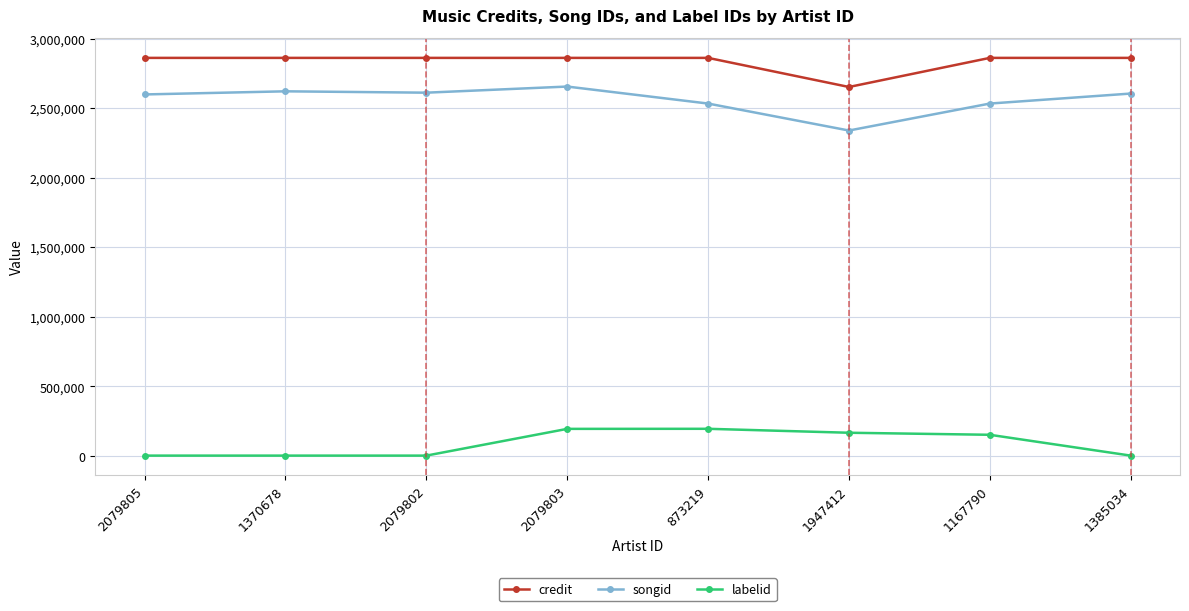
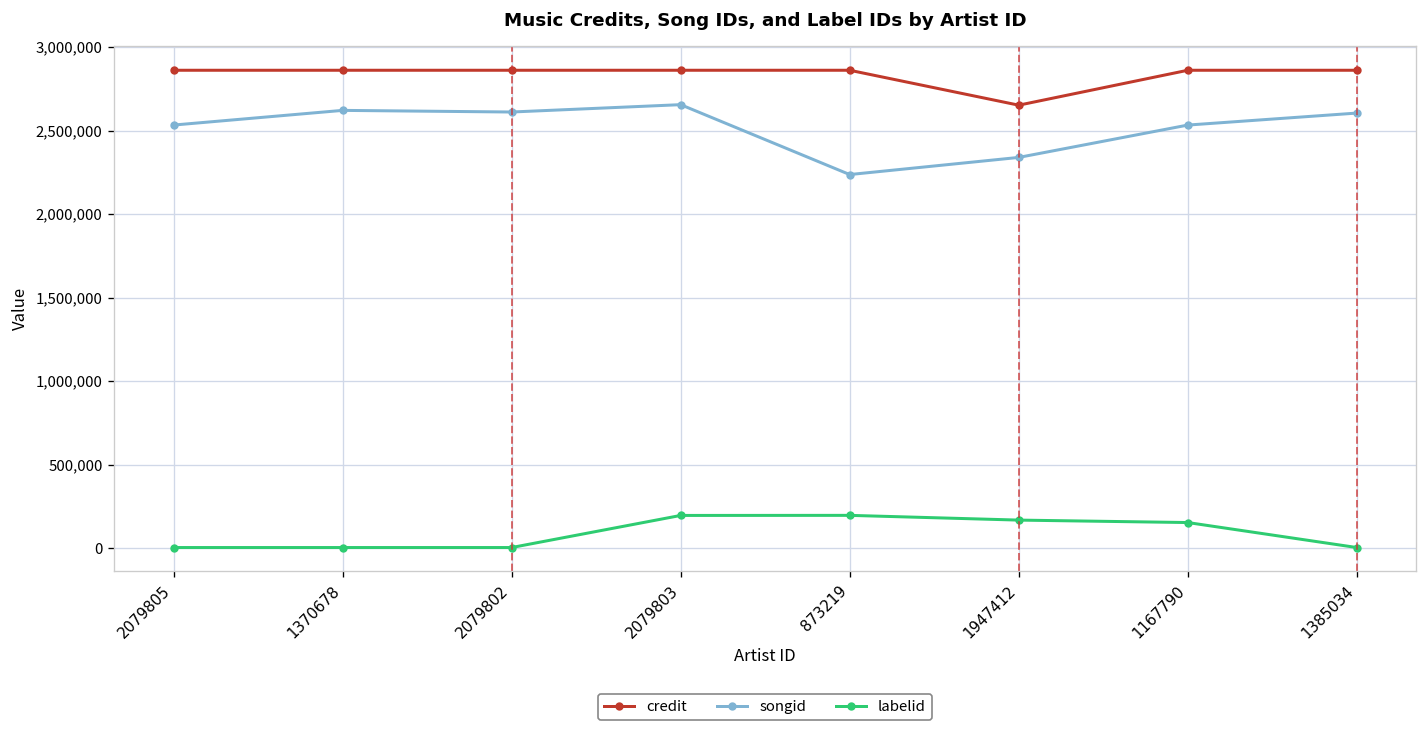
songid, 2079805: 2,600,000 -> 2,530,000
songid, 873219: 2,530,000 -> 2,240,000
